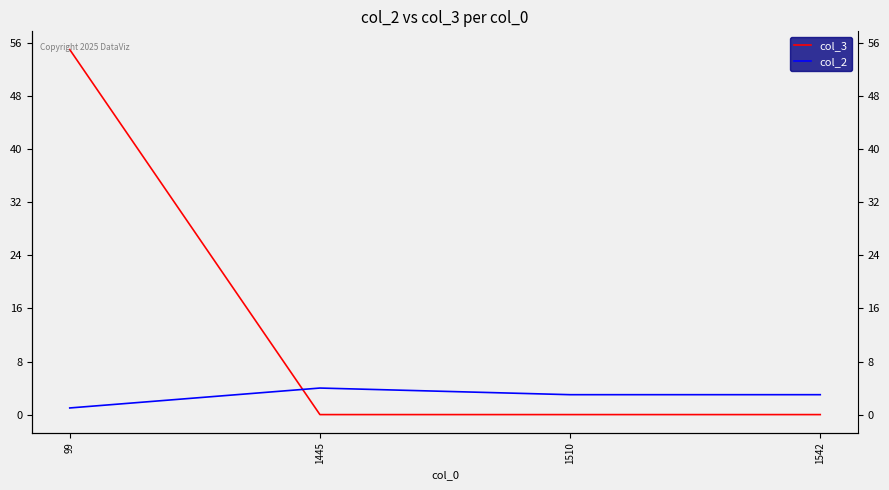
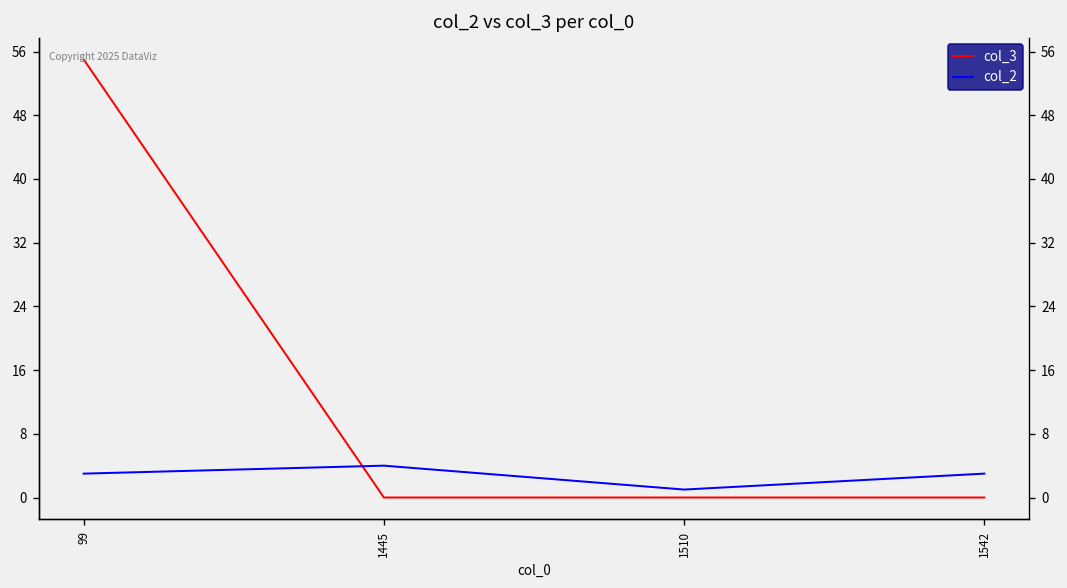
col_2, 99: 1 -> 3
col_2, 1510: 3 -> 1
